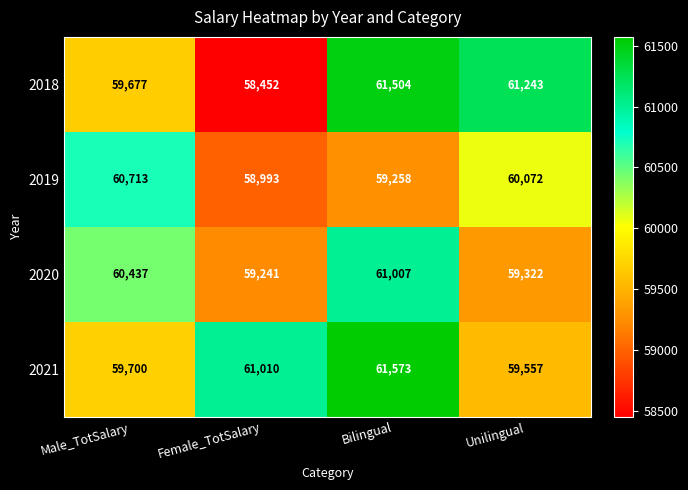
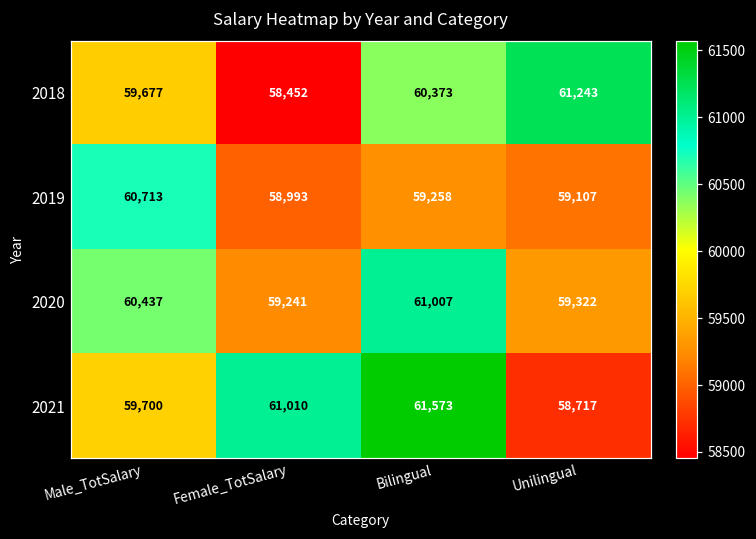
2018, Bilingual: 61,504 -> 60,373
2019, Unilingual: 60,072 -> 59,107
2021, Unilingual: 59,557 -> 58,717
